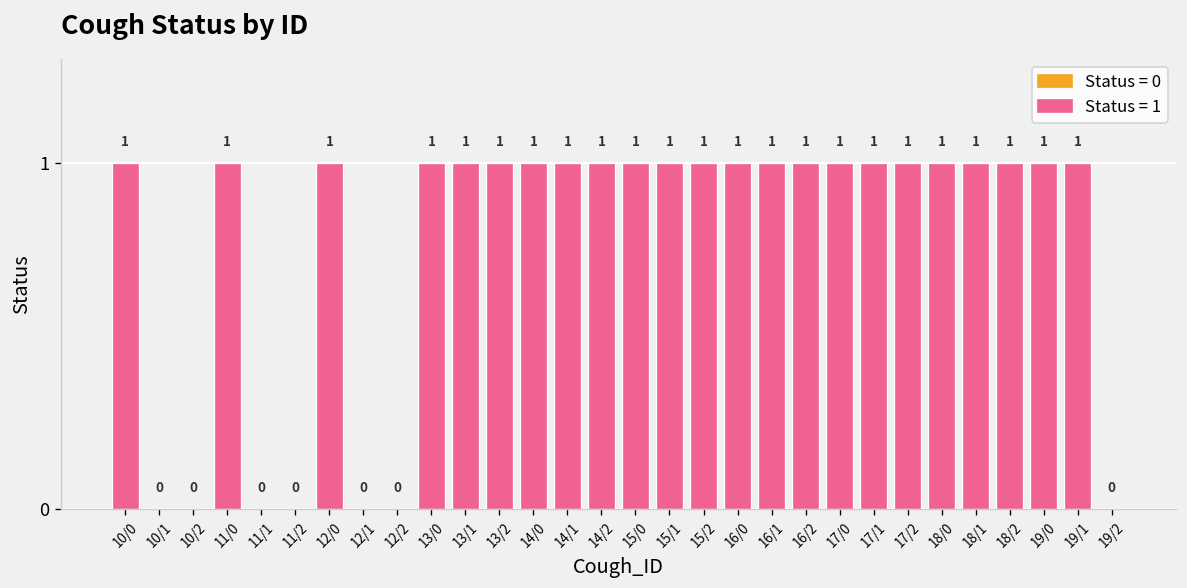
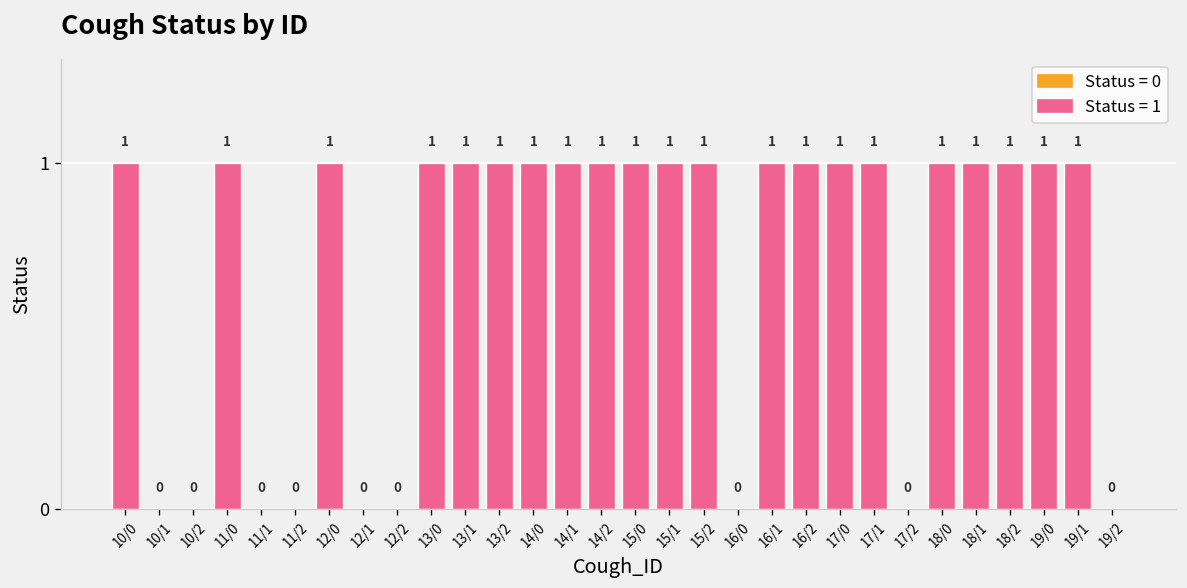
16/0: 1 -> 0
17/2: 1 -> 0
